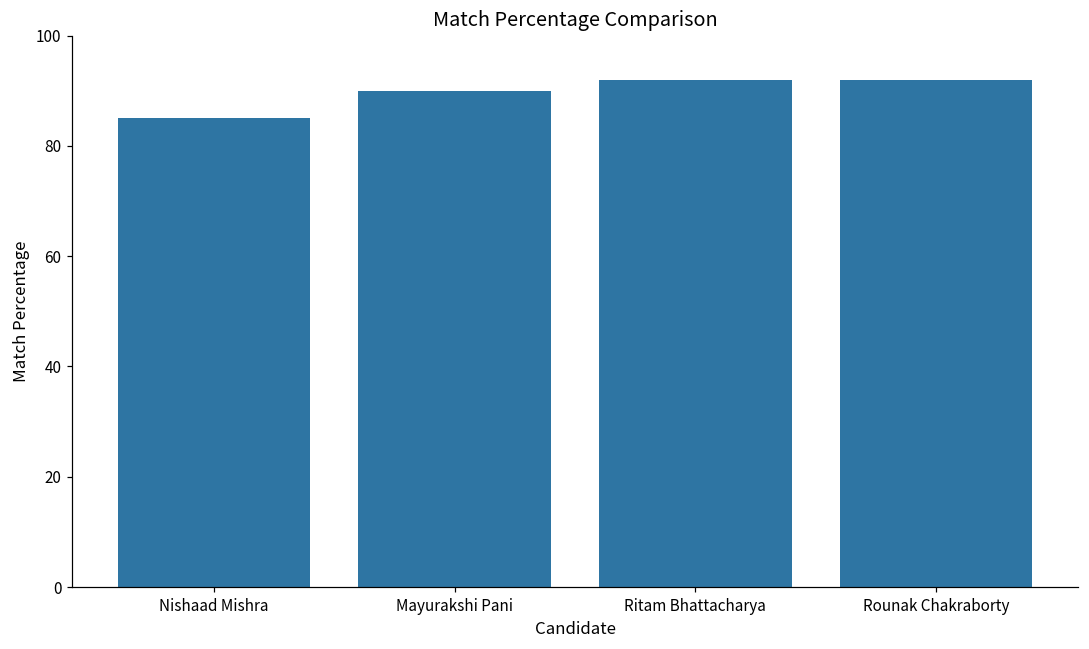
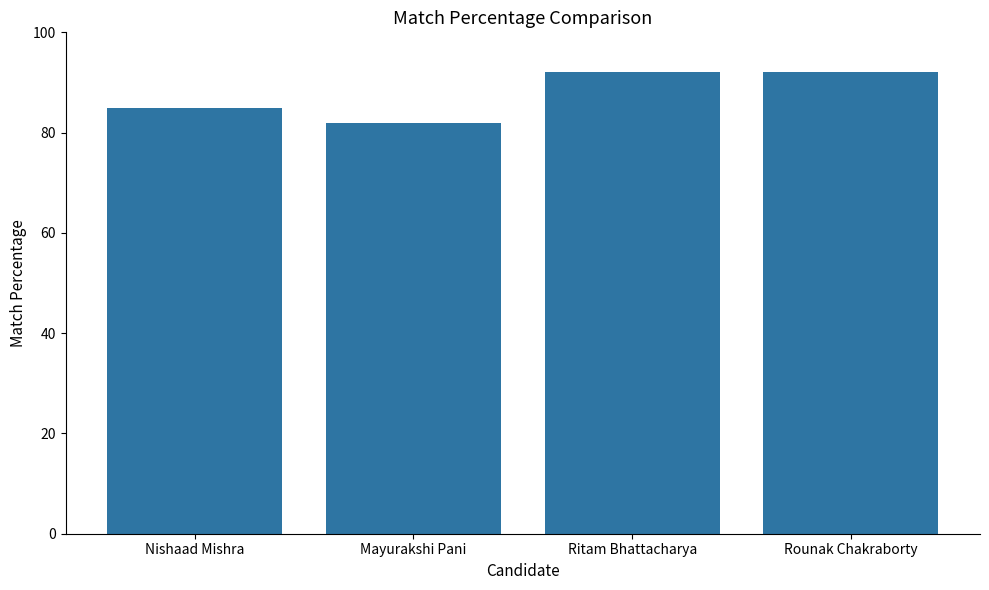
Mayurakshi Pani: 90 -> 82
